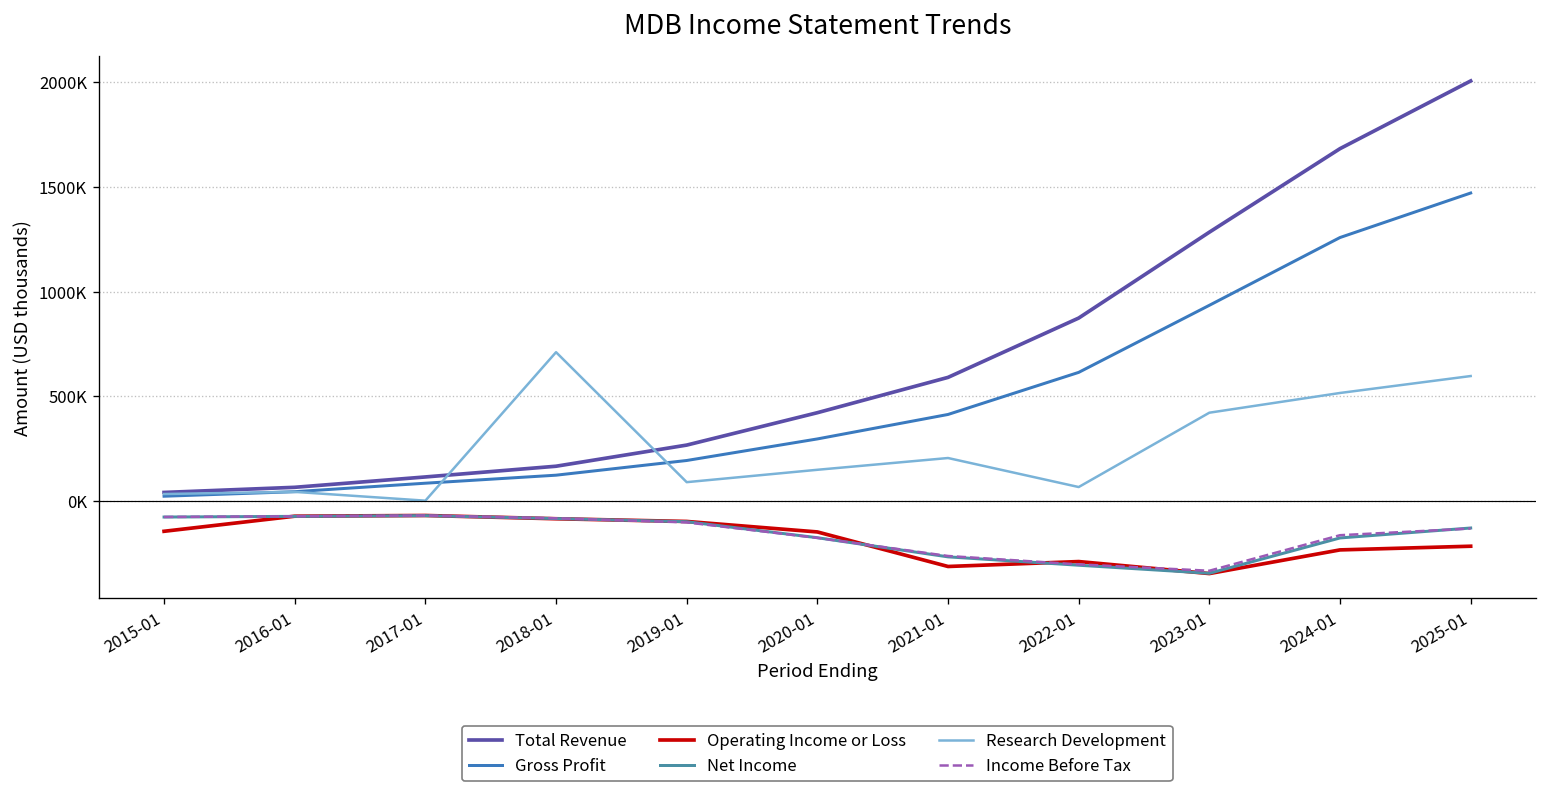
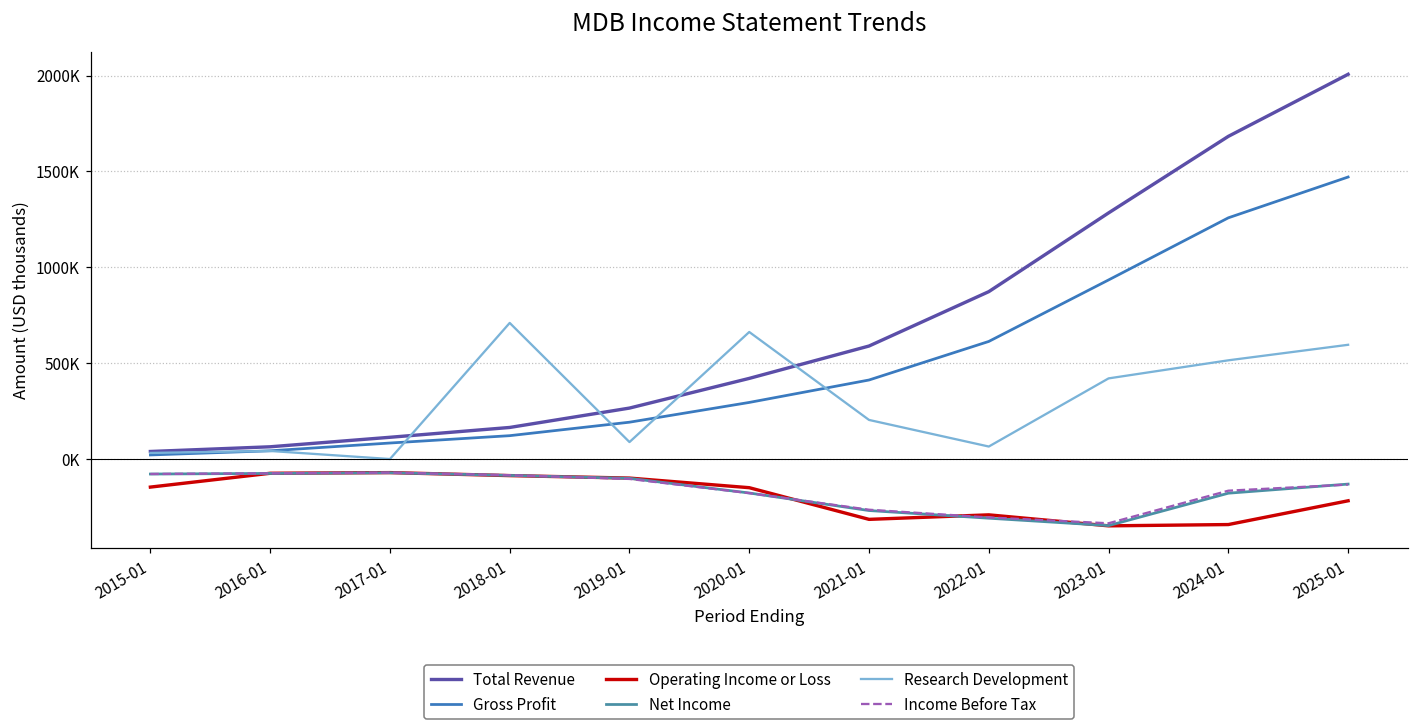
Research Development, 2020-01: 150000 -> 660000
Operating Income or Loss, 2024-01: -230000 -> -340000
